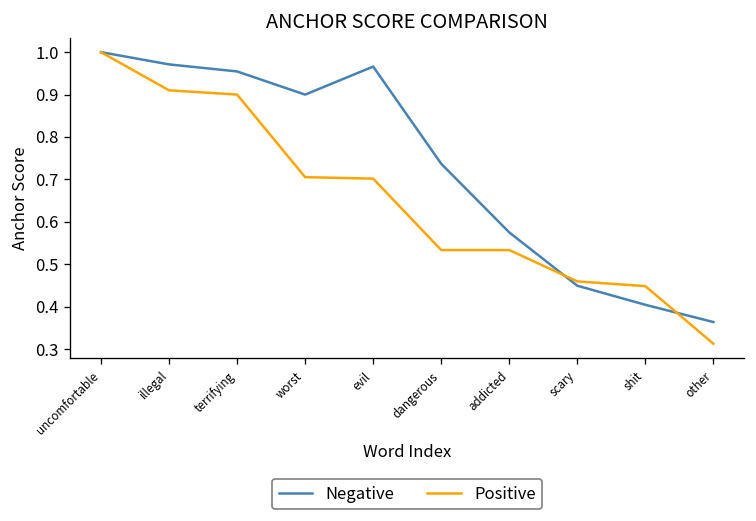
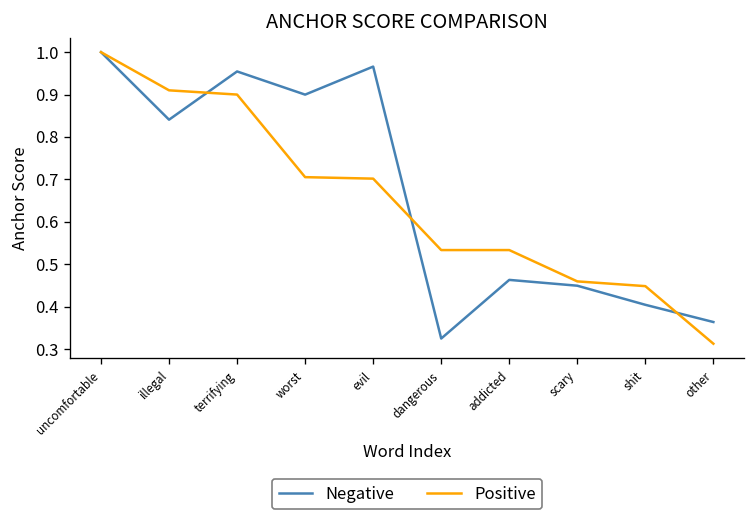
Negative, illegal: 0.97 -> 0.84
Negative, dangerous: 0.74 -> 0.32
Negative, addicted: 0.58 -> 0.46
